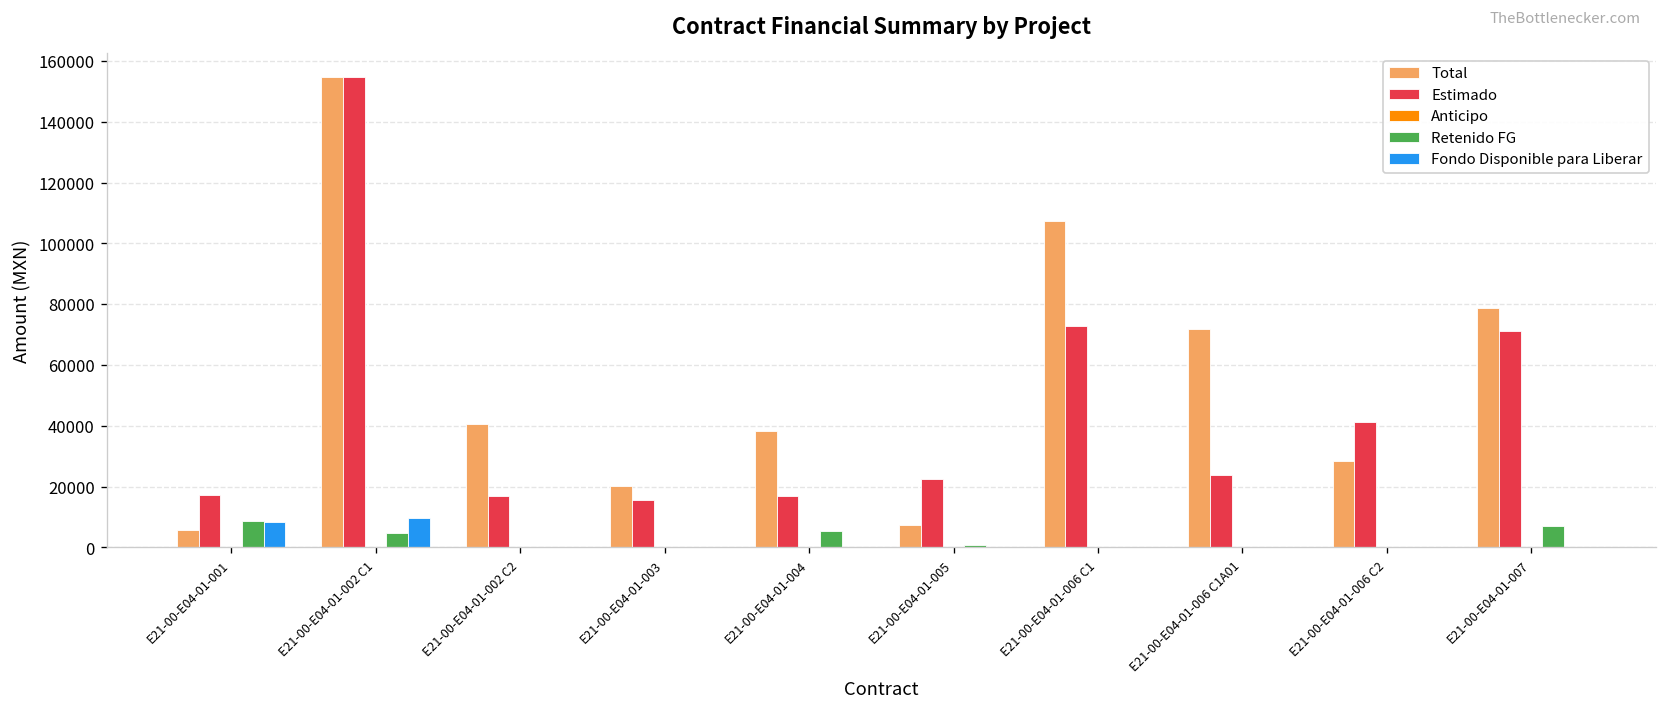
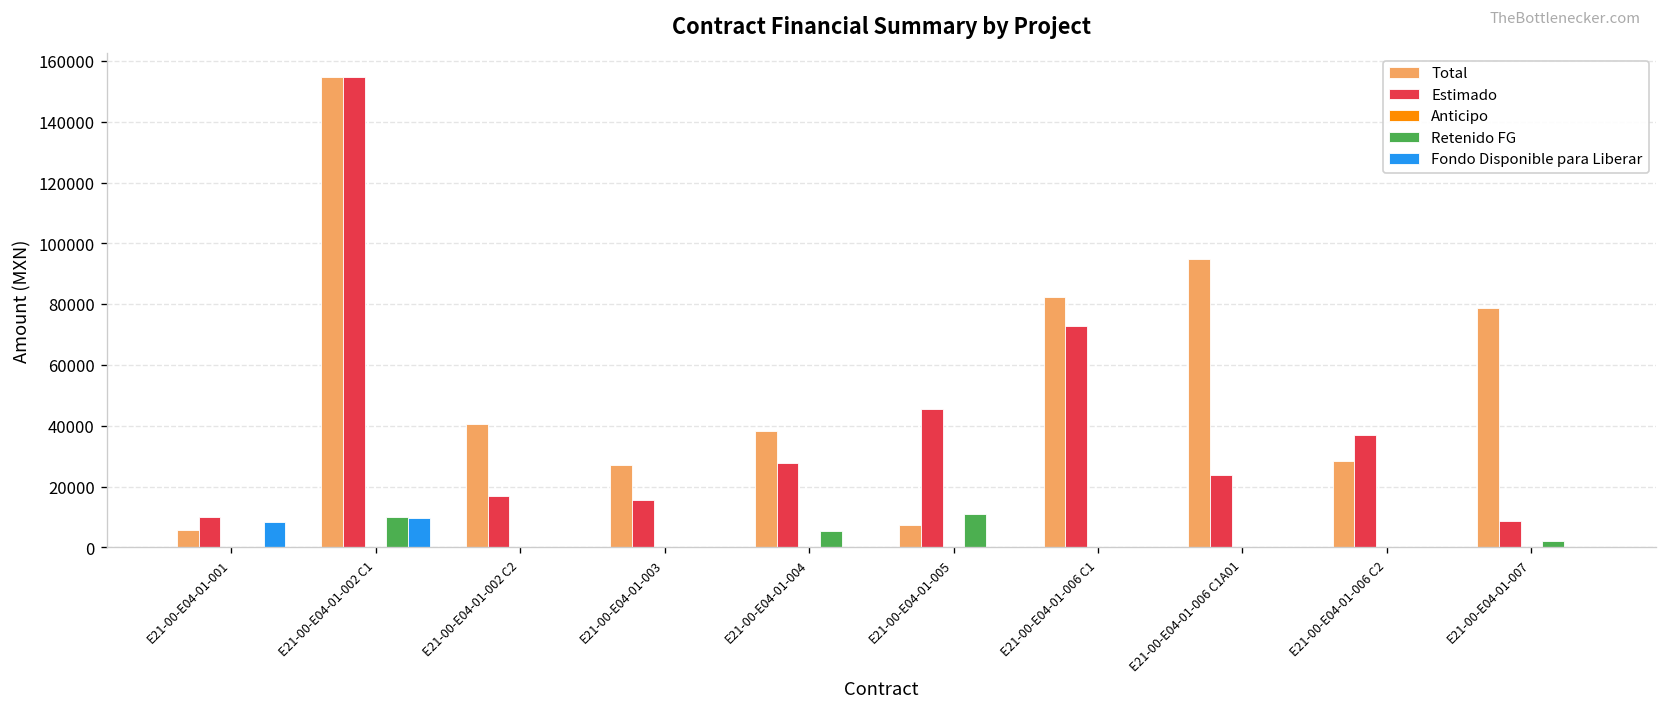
Estimado, E21-00-E04-01-001: 17000 -> 10000
Retenido FG, E21-00-E04-01-001: 9000 -> 0
Retenido FG, E21-00-E04-01-002 C1: 5000 -> 10000
Total, E21-00-E04-01-003: 20000 -> 27000
Estimado, E21-00-E04-01-004: 17000 -> 28000
Estimado, E21-00-E04-01-005: 23000 -> 46000
Retenido FG, E21-00-E04-01-005: 1000 -> 11000
Total, E21-00-E04-01-006 C1: 107000 -> 82000
Total, E21-00-E04-01-006 C1A01: 72000 -> 95000
Estimado, E21-00-E04-01-006 C2: 41000 -> 37000
Estimado, E21-00-E04-01-007: 71000 -> 9000
Retenido FG, E21-00-E04-01-007: 7000 -> 2000
